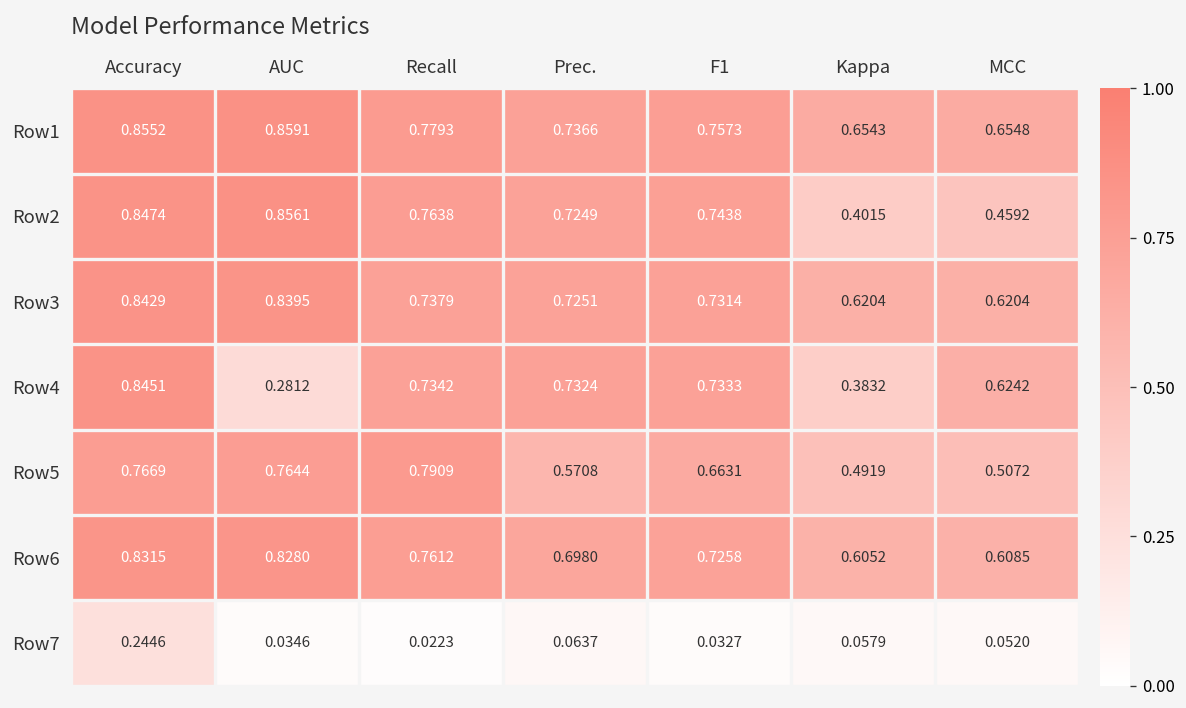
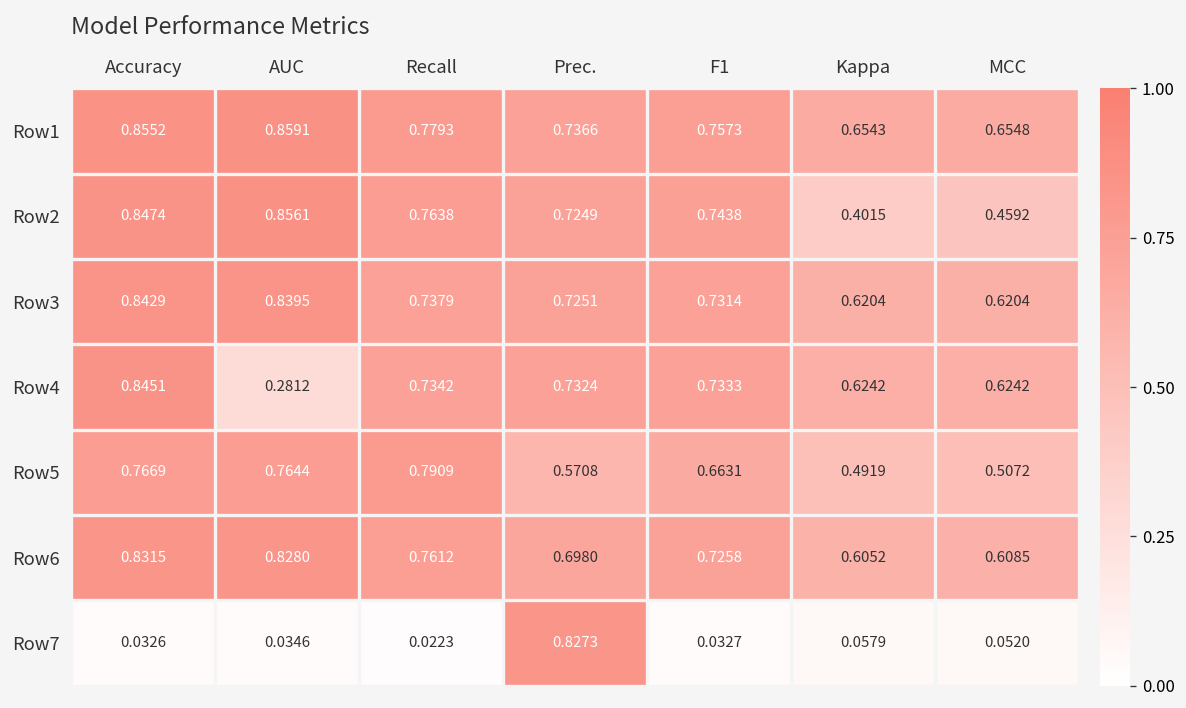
Row4, Kappa: 0.3832 -> 0.6242
Row7, Accuracy: 0.2446 -> 0.0326
Row7, Prec.: 0.0637 -> 0.8273
